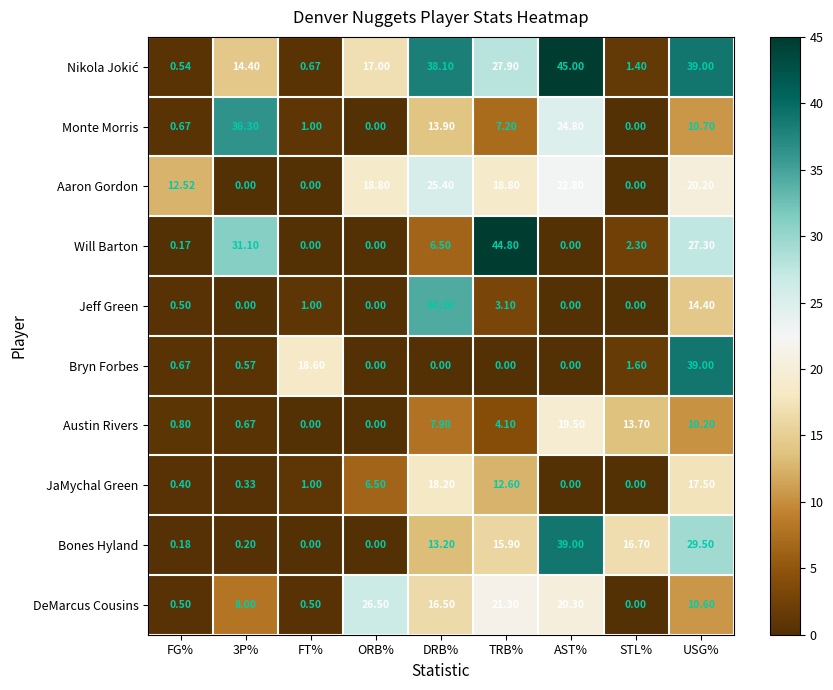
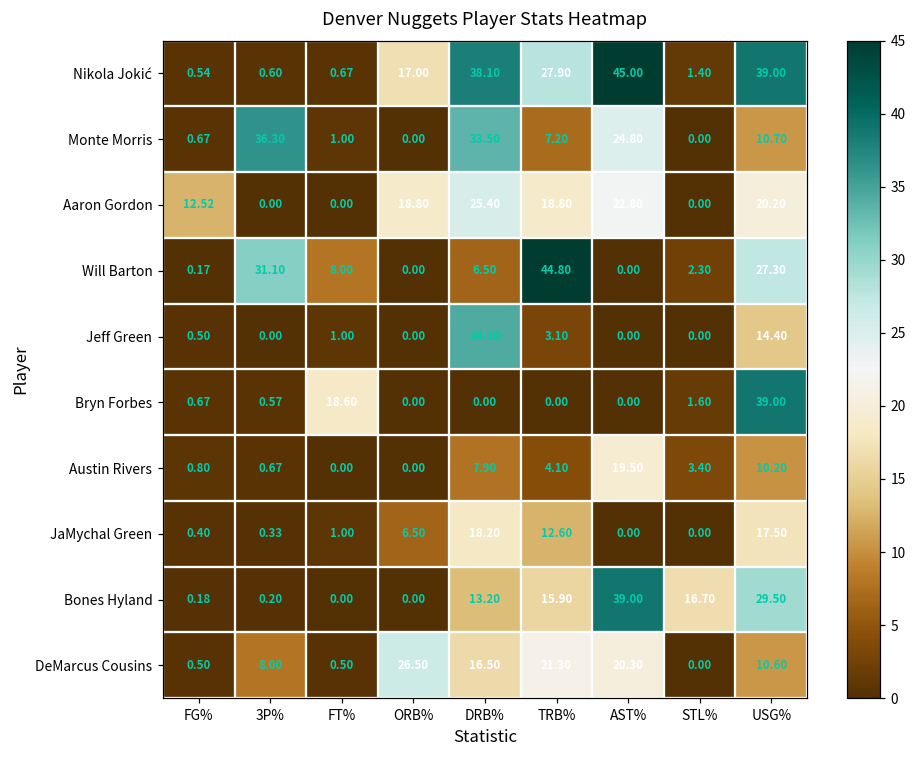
Nikola Jokić, 3P%: 14.40 -> 0.60
Monte Morris, DRB%: 13.90 -> 33.50
Will Barton, FT%: 0.00 -> 8.00
Austin Rivers, STL%: 13.70 -> 3.40
